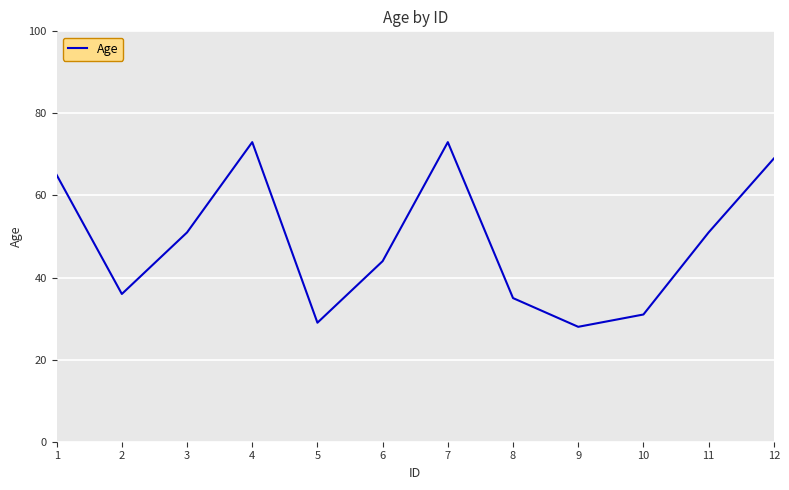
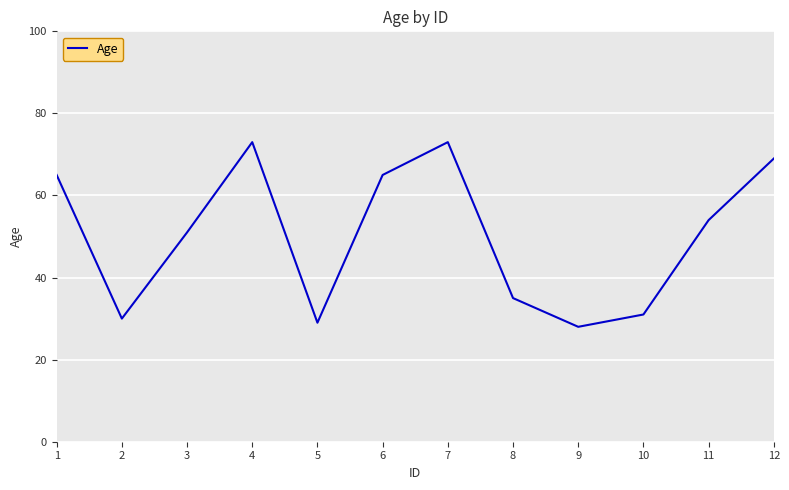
2: 36 -> 30
6: 44 -> 65
11: 51 -> 54
